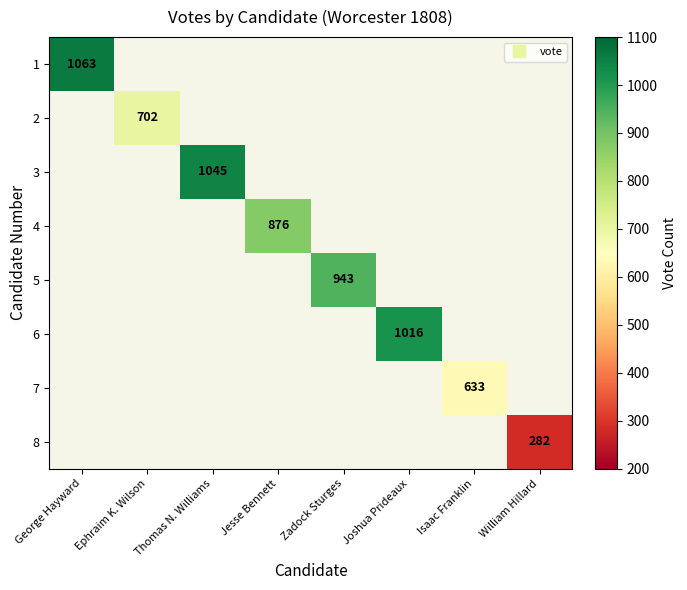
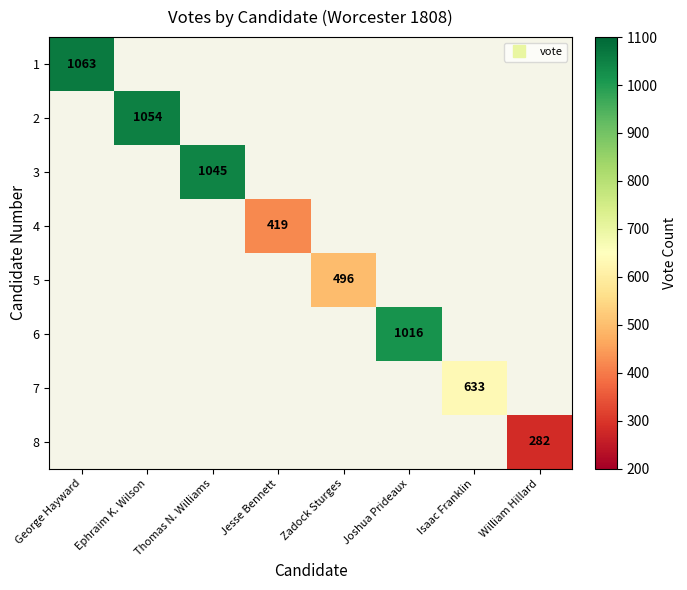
2, Ephraim K. Wilson: 702 -> 1054
4, Jesse Bennett: 876 -> 419
5, Zadock Sturges: 943 -> 496
